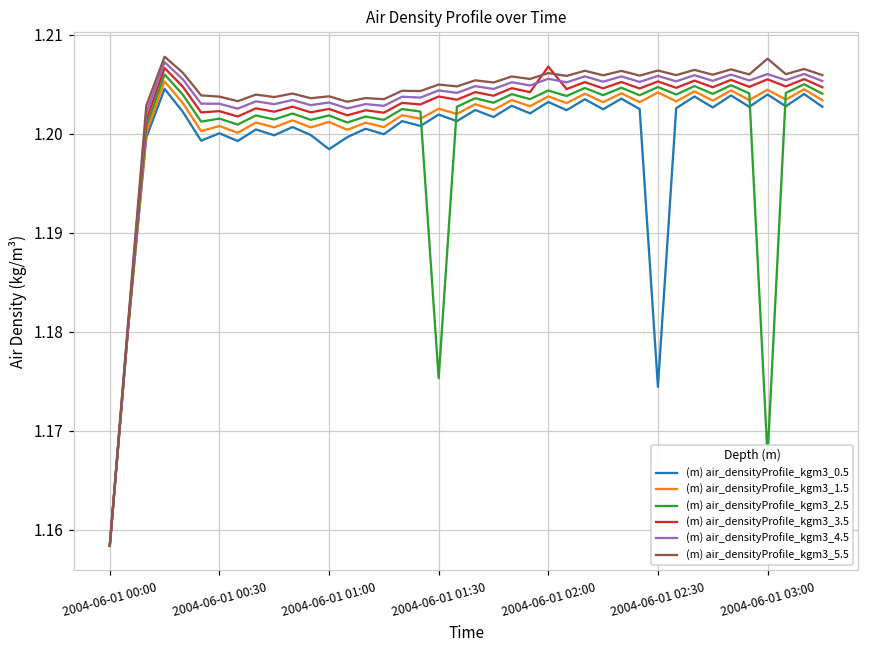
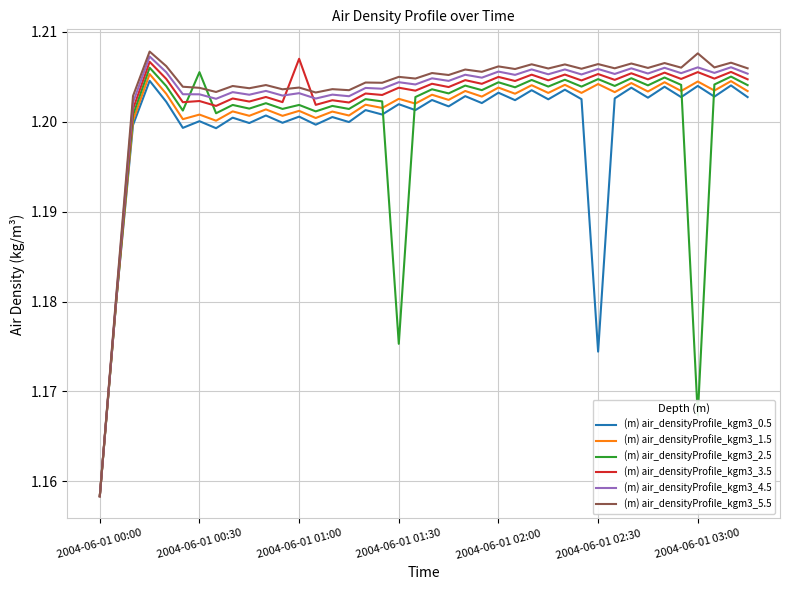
(m) air_densityProfile_kgm3_2.5, 2004-06-01 00:30: 1.202 -> 1.206
(m) air_densityProfile_kgm3_0.5, 2004-06-01 01:00: 1.198 -> 1.201
(m) air_densityProfile_kgm3_3.5, 2004-06-01 01:00: 1.203 -> 1.207
(m) air_densityProfile_kgm3_3.5, 2004-06-01 02:00: 1.207 -> 1.205
